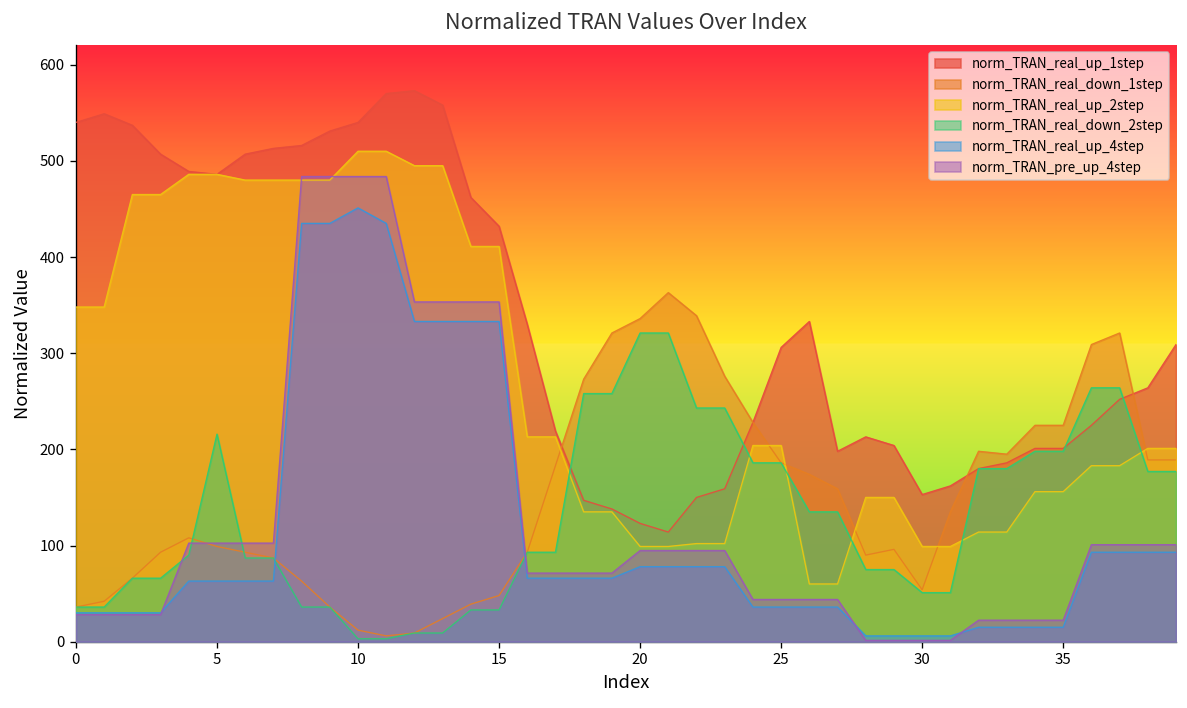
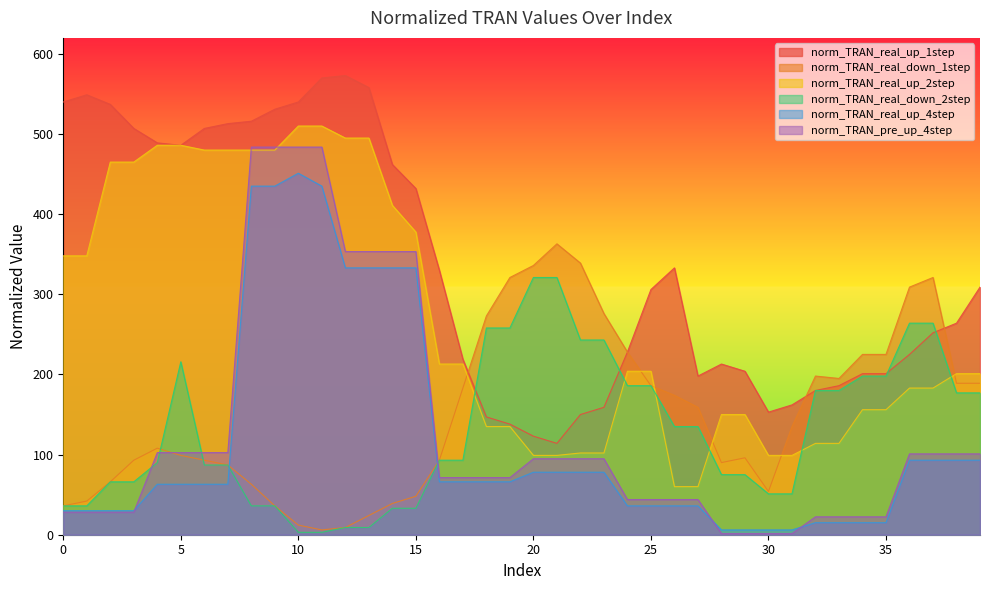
norm_TRAN_real_up_2step, 15: 410 -> 380
